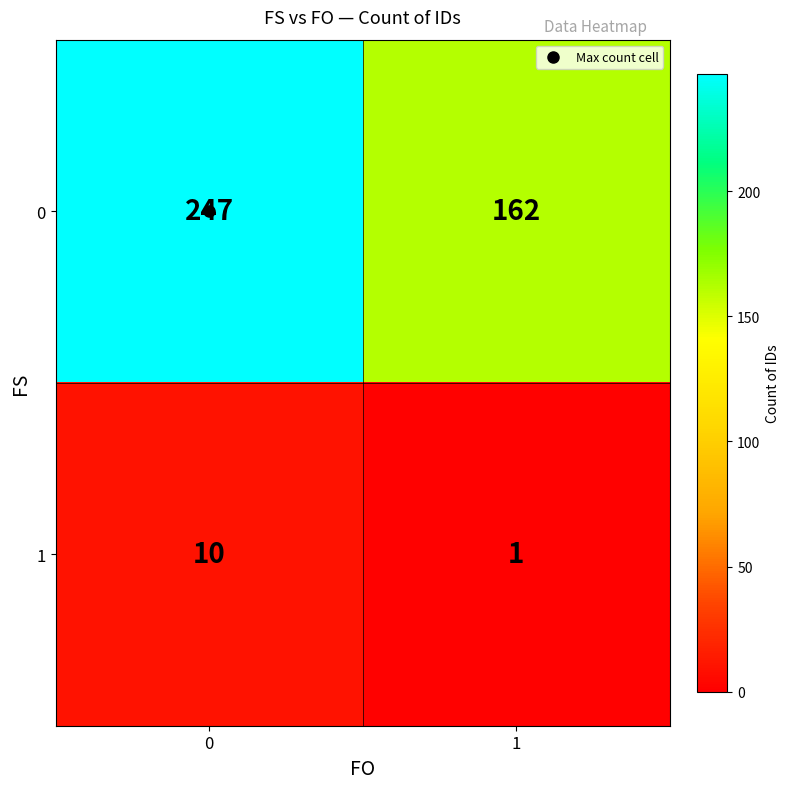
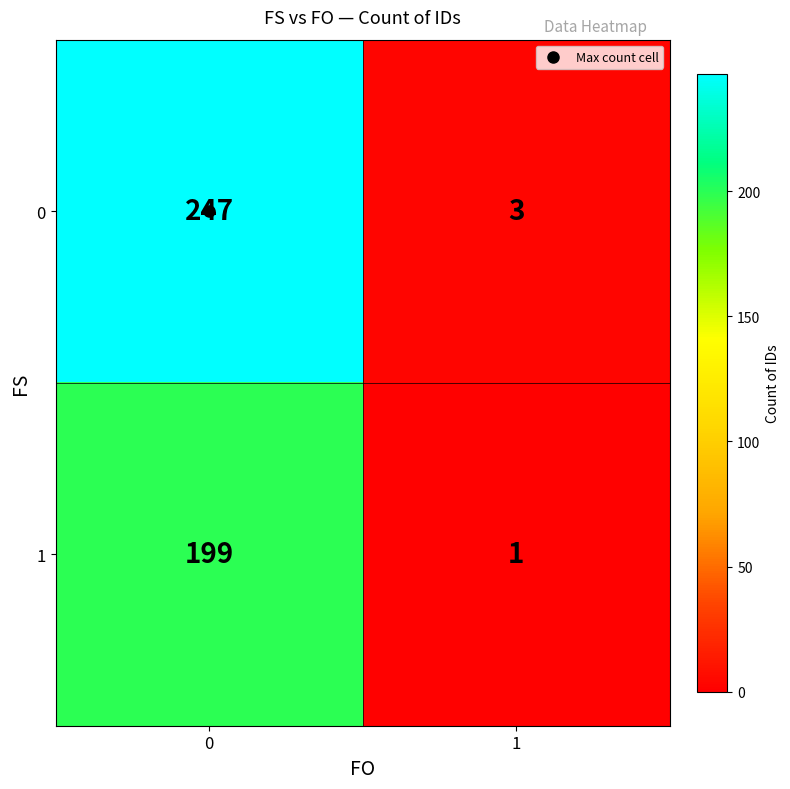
0, 1: 162 -> 3
1, 0: 10 -> 199
